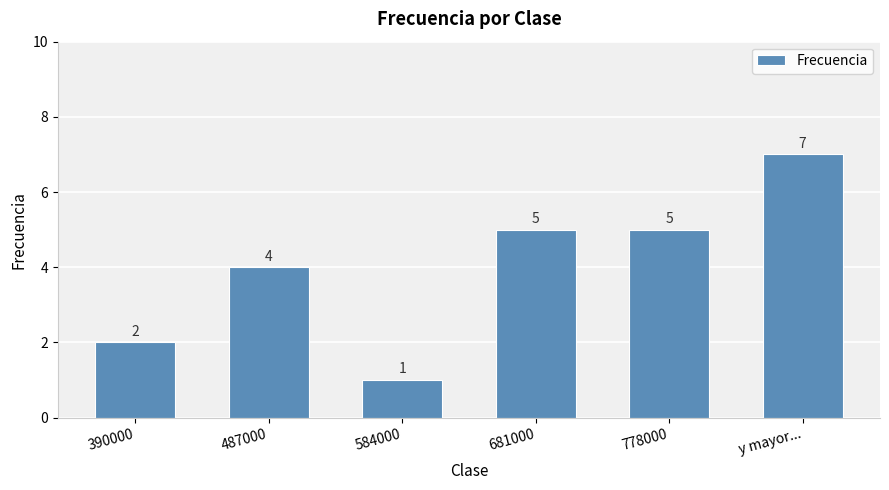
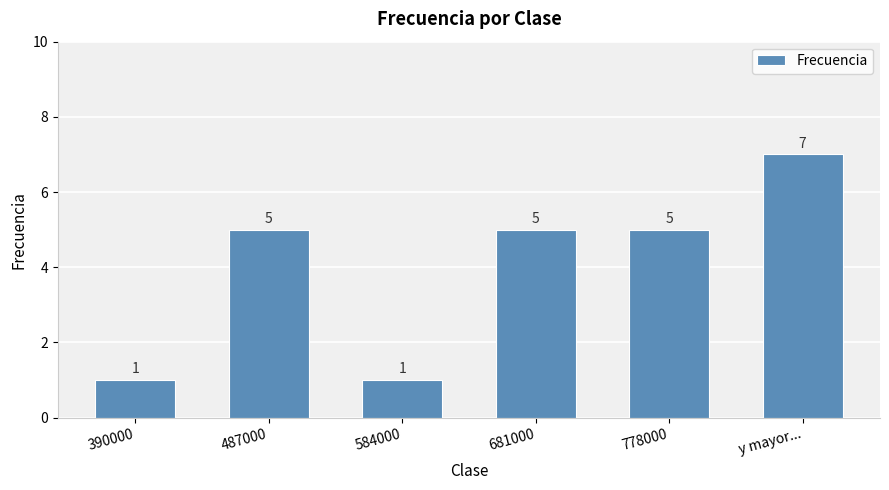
390000: 2 -> 1
487000: 4 -> 5
